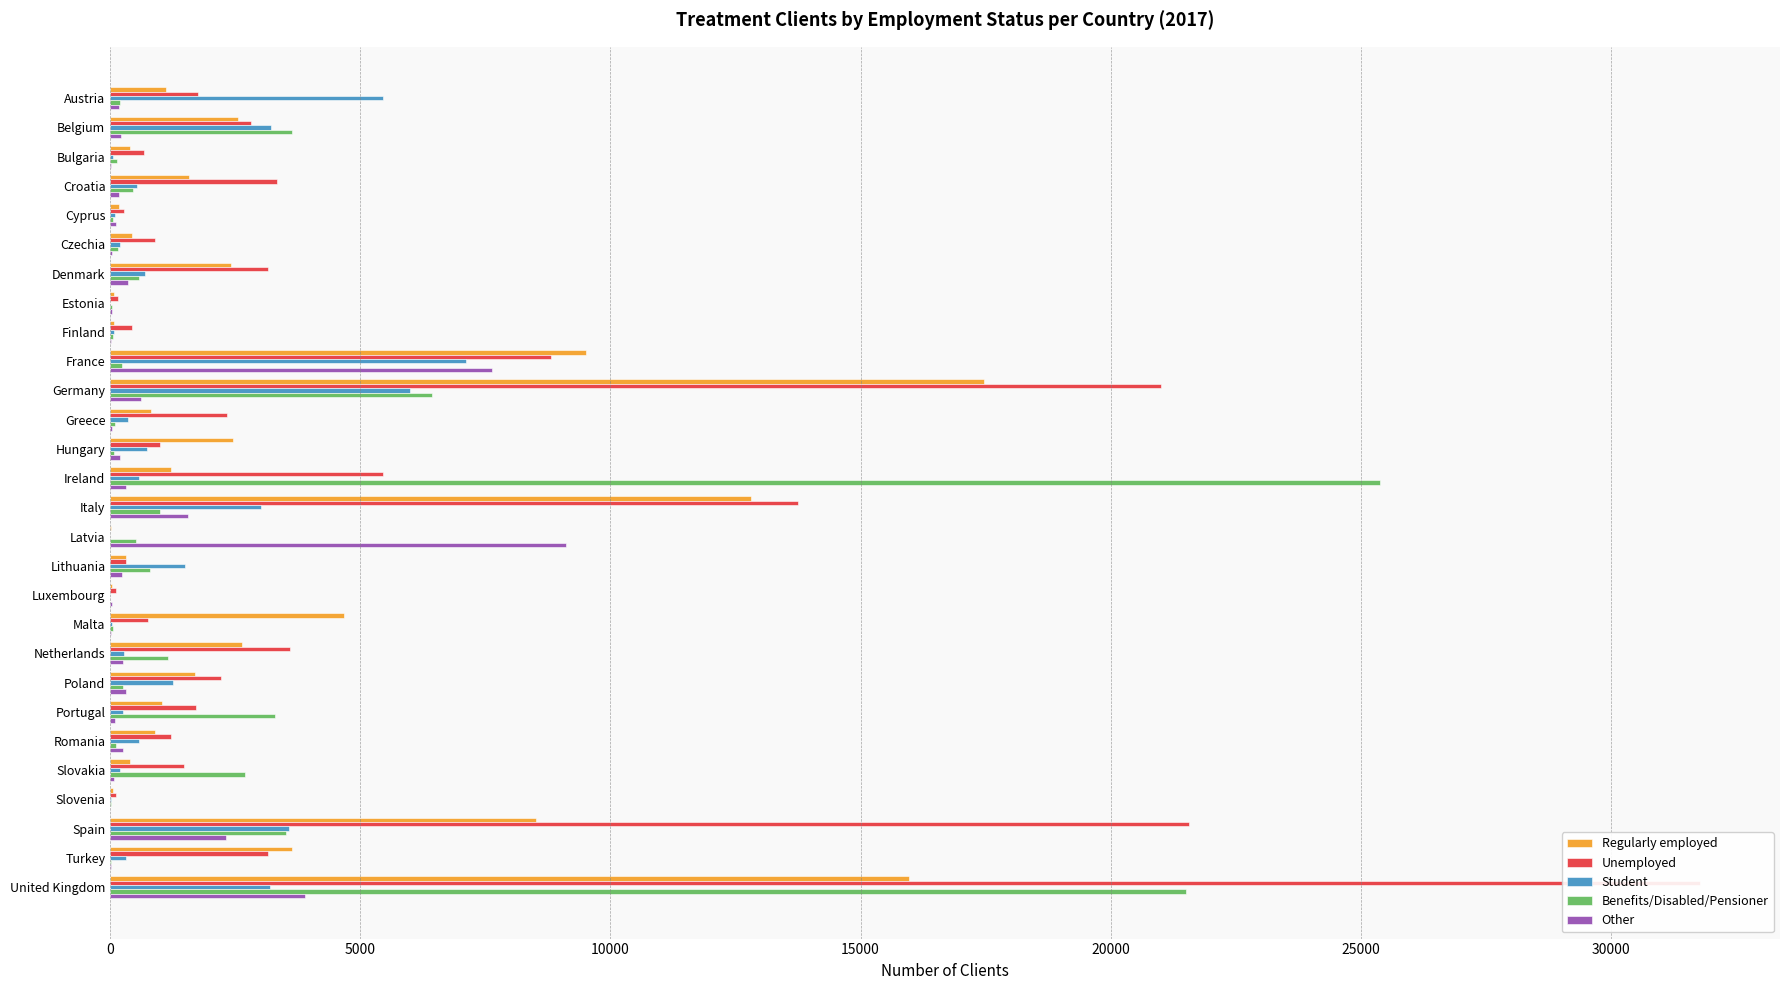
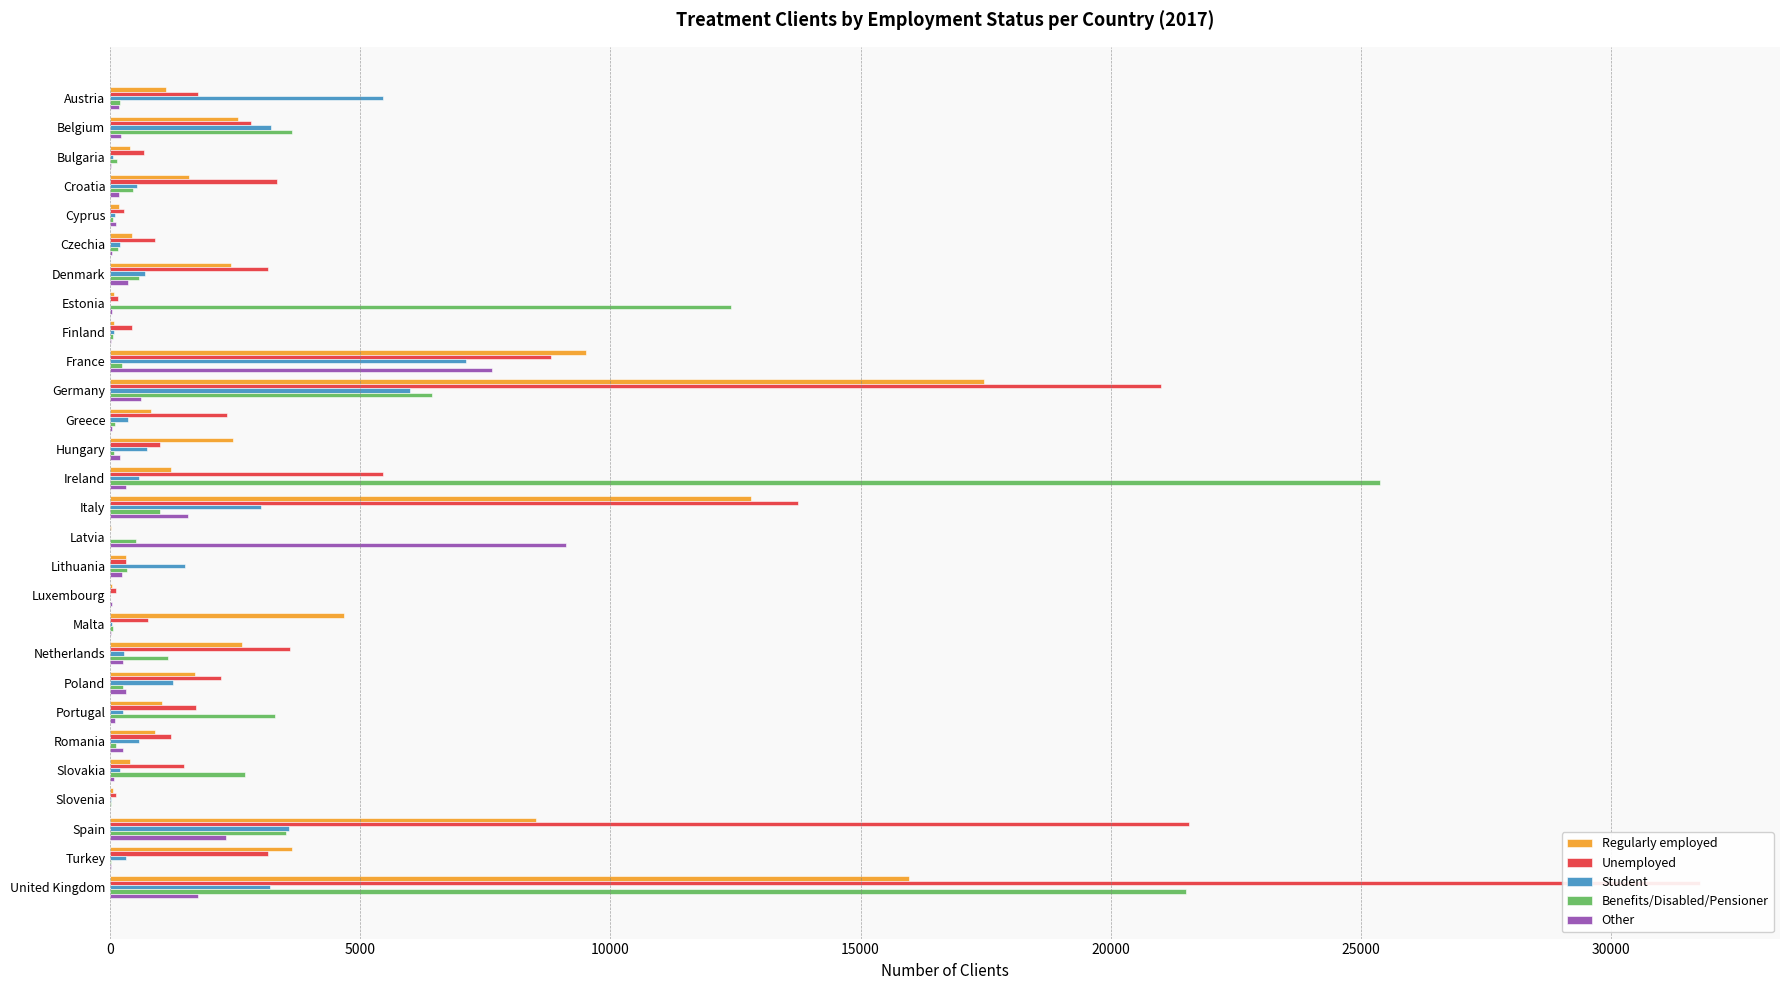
Benefits/Disabled/Pensioner, Estonia: 0 -> 12400
Benefits/Disabled/Pensioner, Lithuania: 800 -> 300
Other, United Kingdom: 3900 -> 1800
